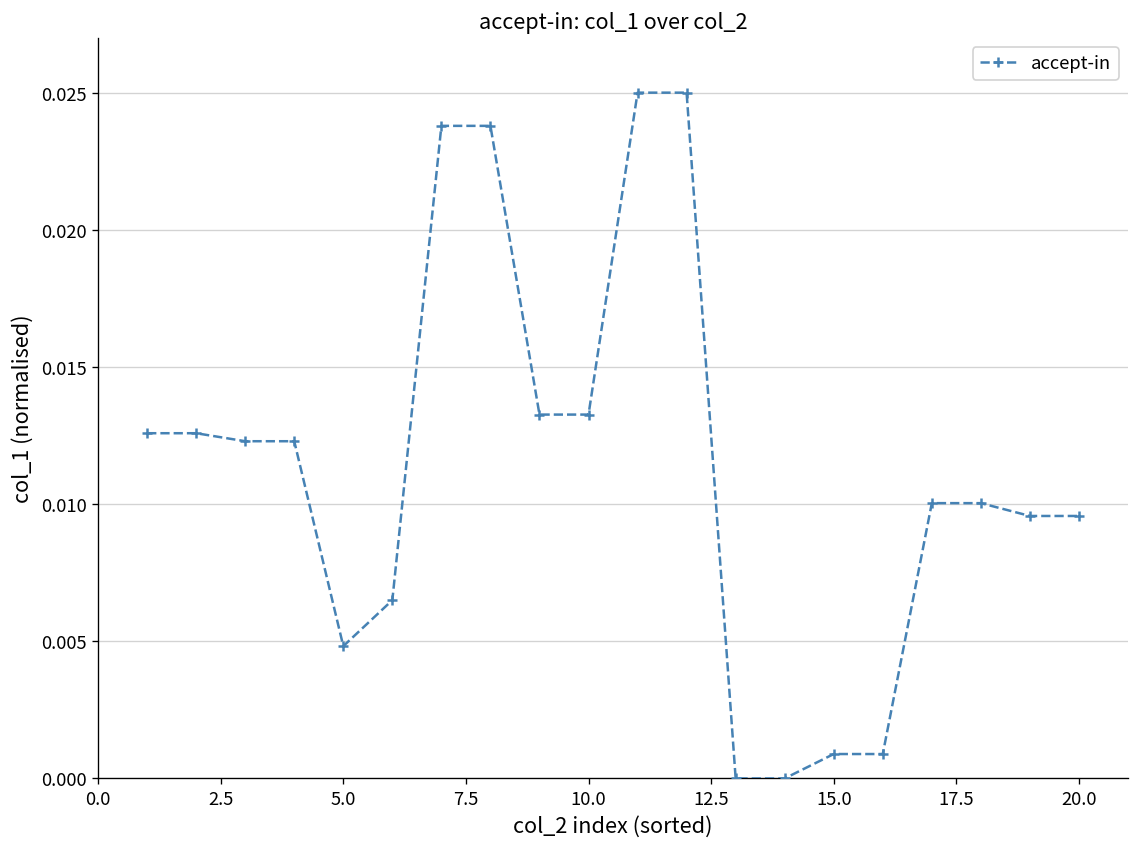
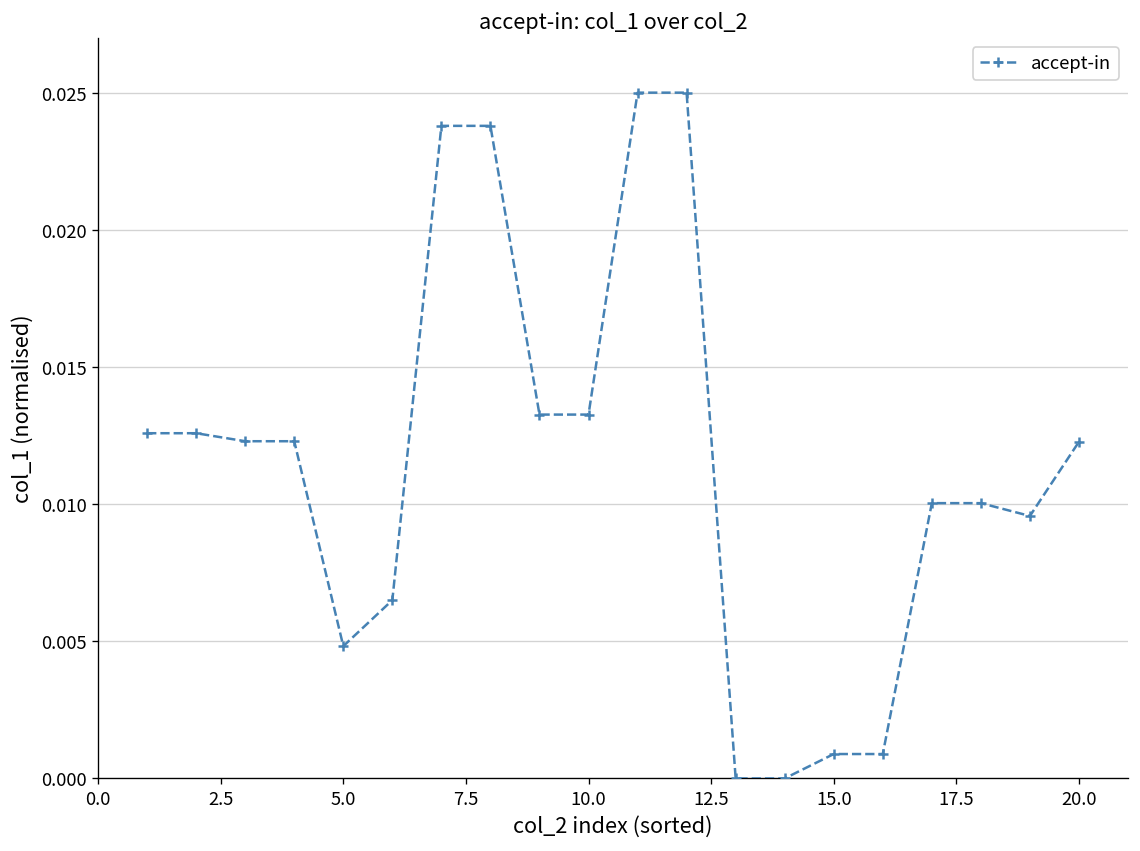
20.0: 0.0096 -> 0.0123
